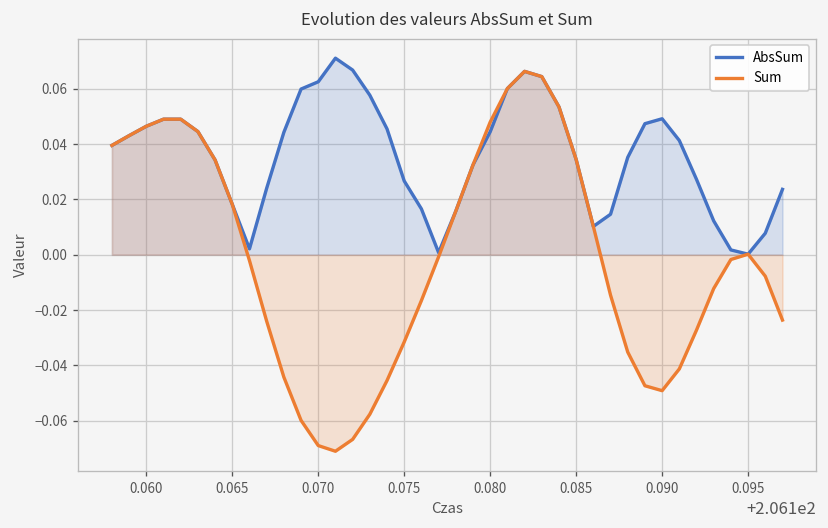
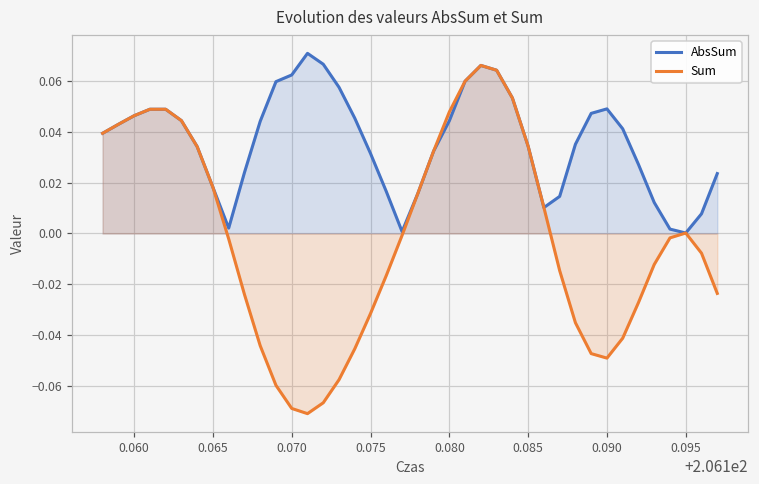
AbsSum, 0.075: 0.027 -> 0.032
